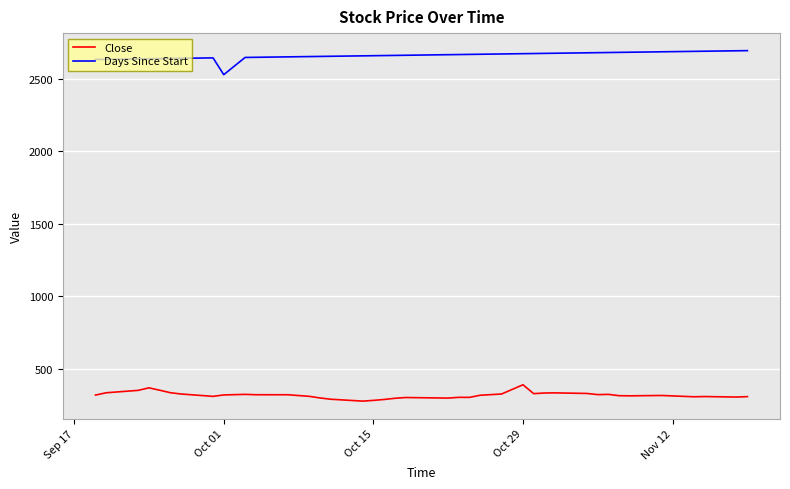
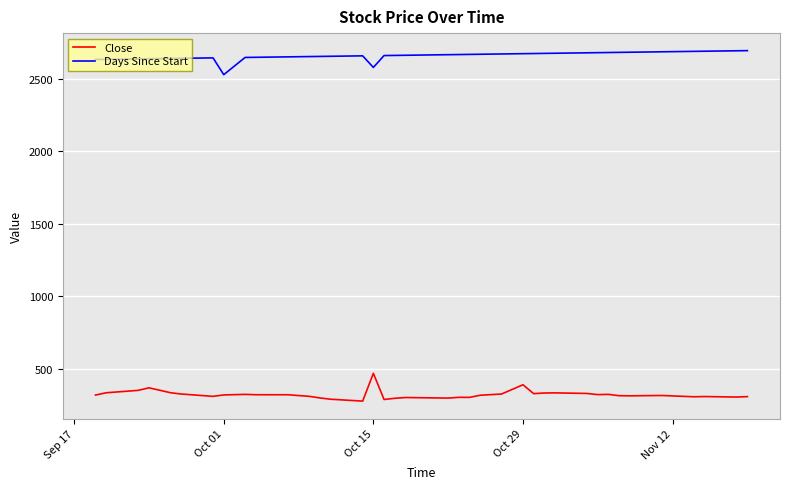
Close, Oct 15: 280 -> 470
Days Since Start, Oct 15: 2660 -> 2580
